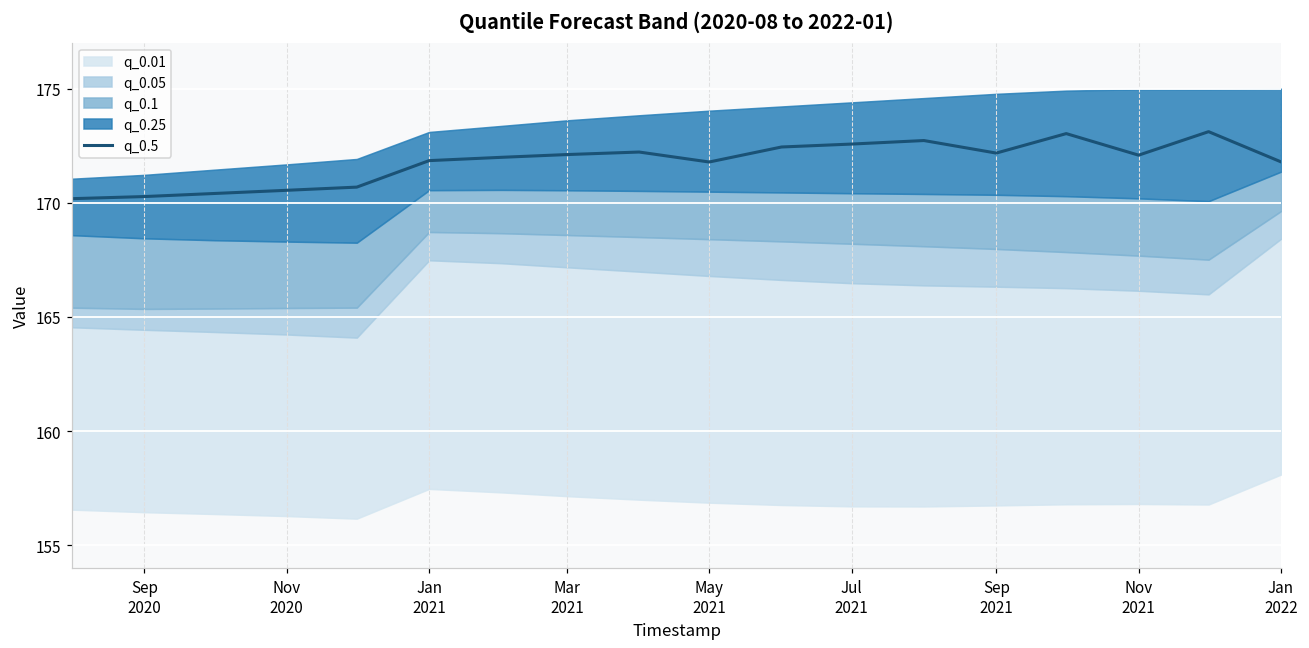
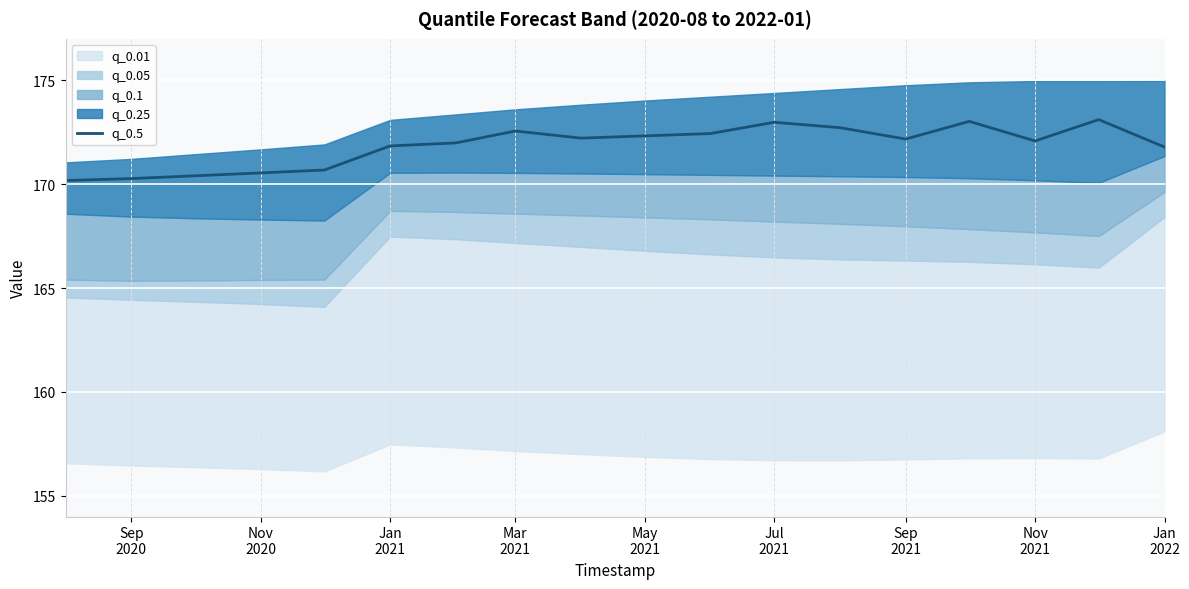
q_0.5, Mar 2021: 172.1 -> 172.6
q_0.5, May 2021: 171.8 -> 172.3
q_0.5, Jul 2021: 172.6 -> 173.0
